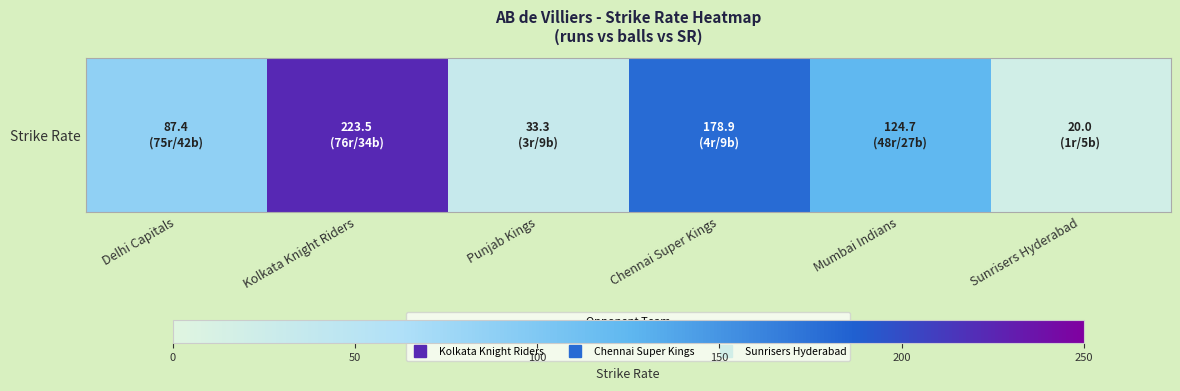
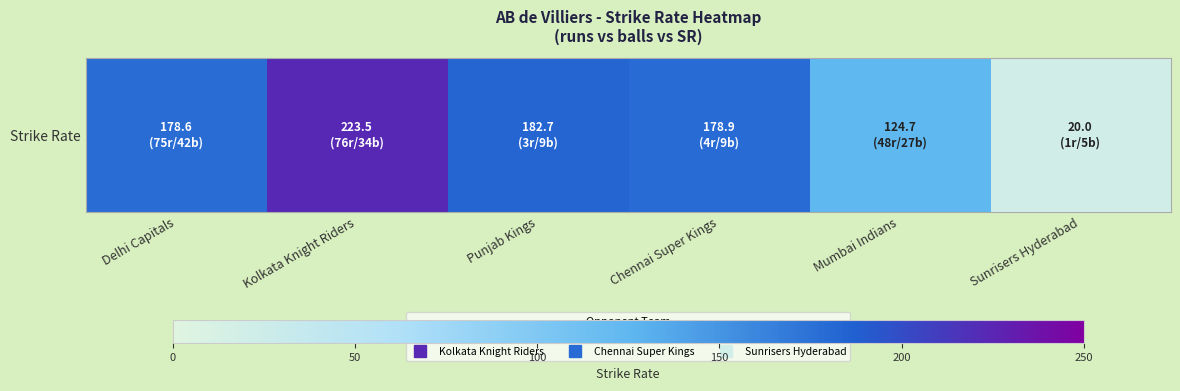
Strike Rate, Delhi Capitals: 87.4 -> 178.6
Strike Rate, Punjab Kings: 33.3 -> 182.7
